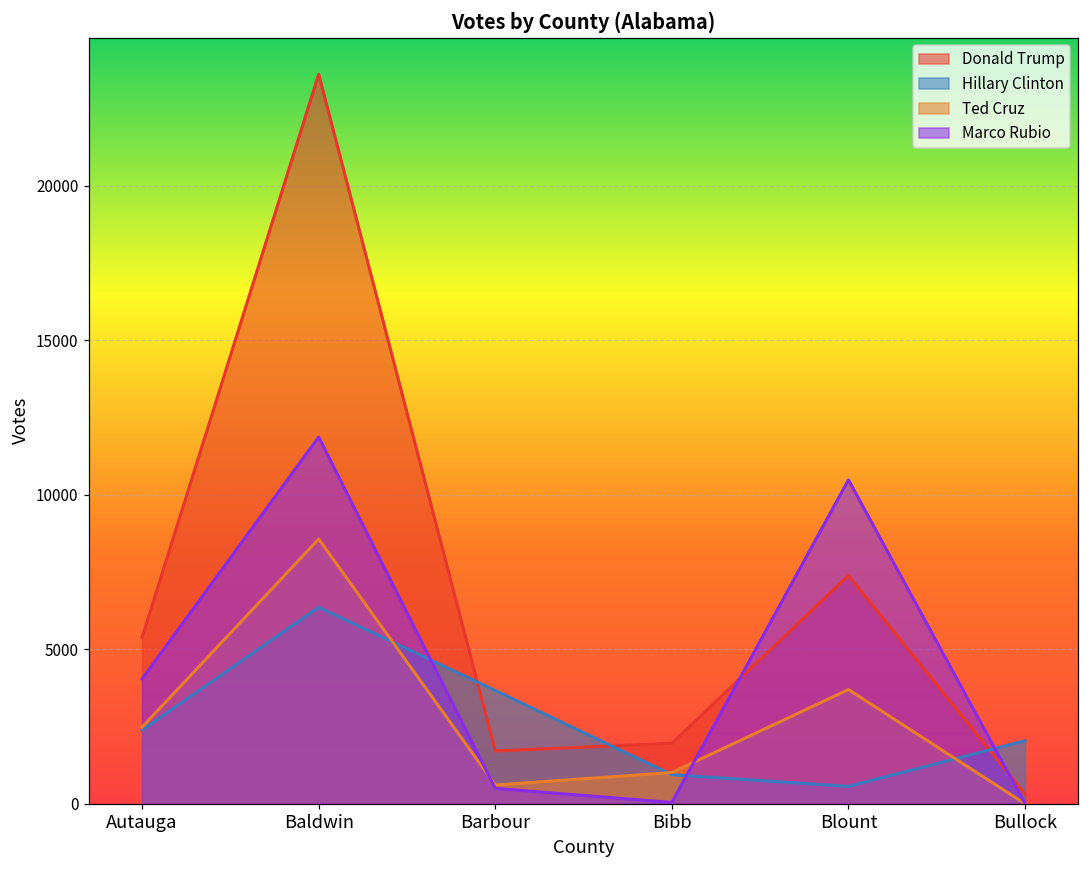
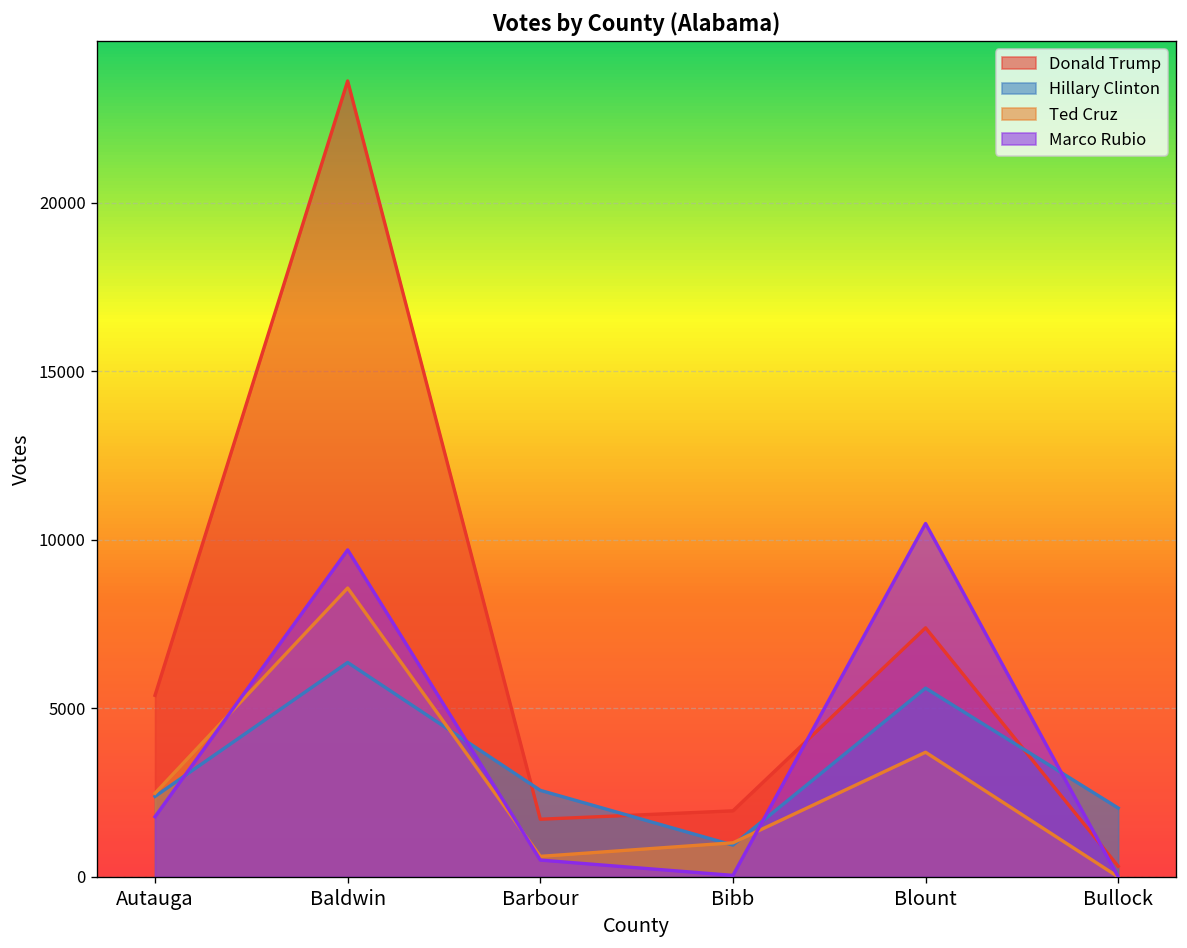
Marco Rubio, Autauga: 4000 -> 1800
Marco Rubio, Baldwin: 11900 -> 9700
Hillary Clinton, Barbour: 3700 -> 2600
Hillary Clinton, Blount: 600 -> 5600
